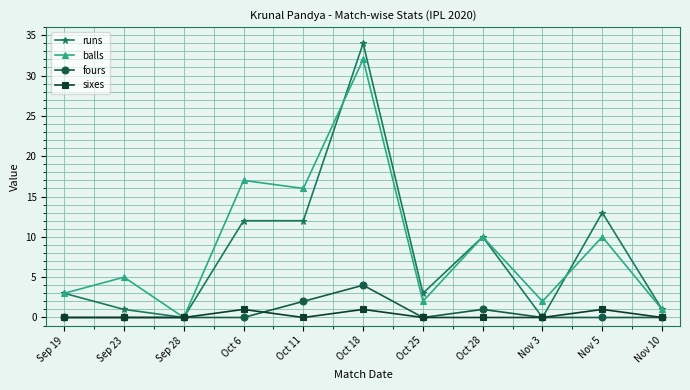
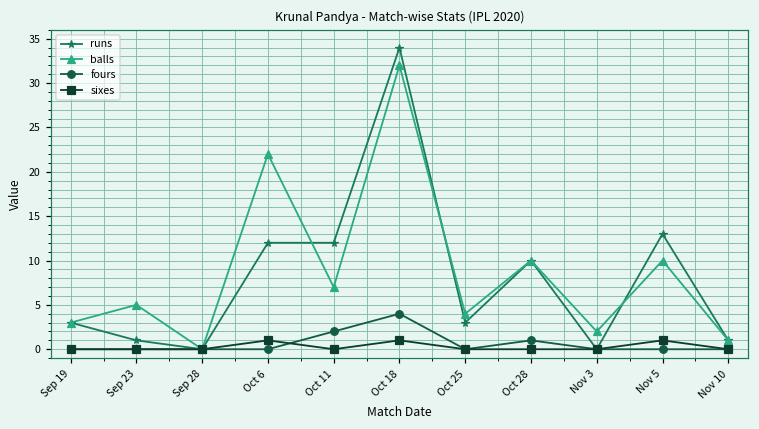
balls, Oct 6: 17 -> 22
balls, Oct 11: 16 -> 7
balls, Oct 25: 2 -> 4
